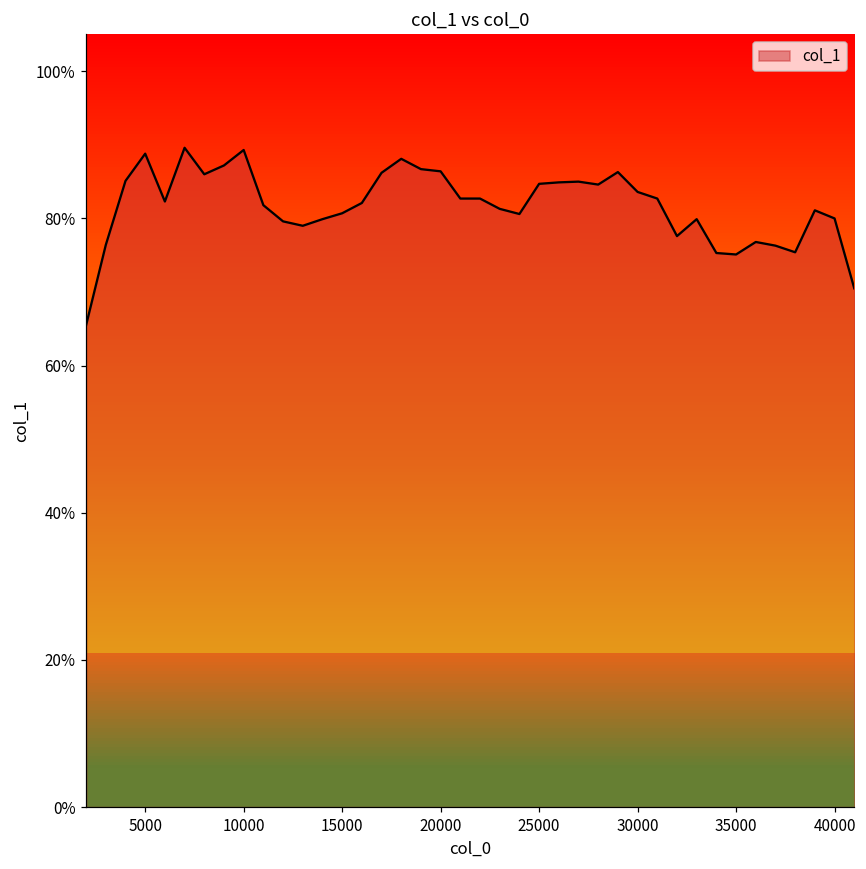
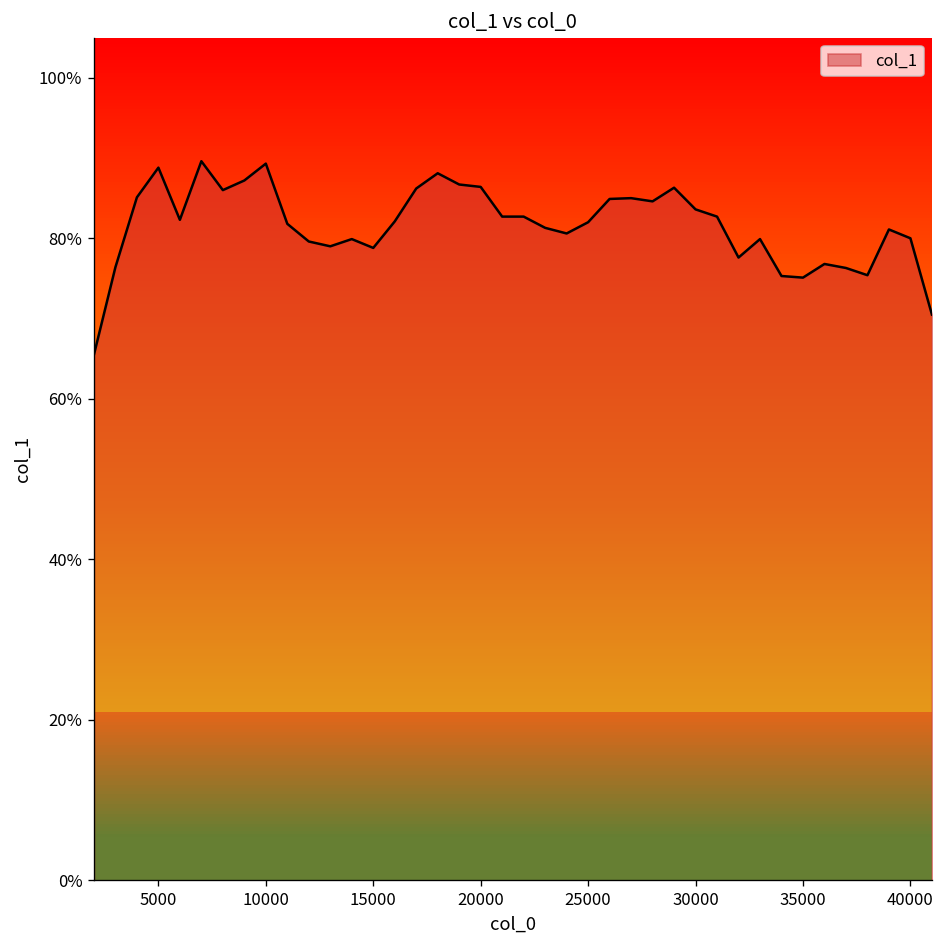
15000: 81% -> 79%
25000: 85% -> 82%
